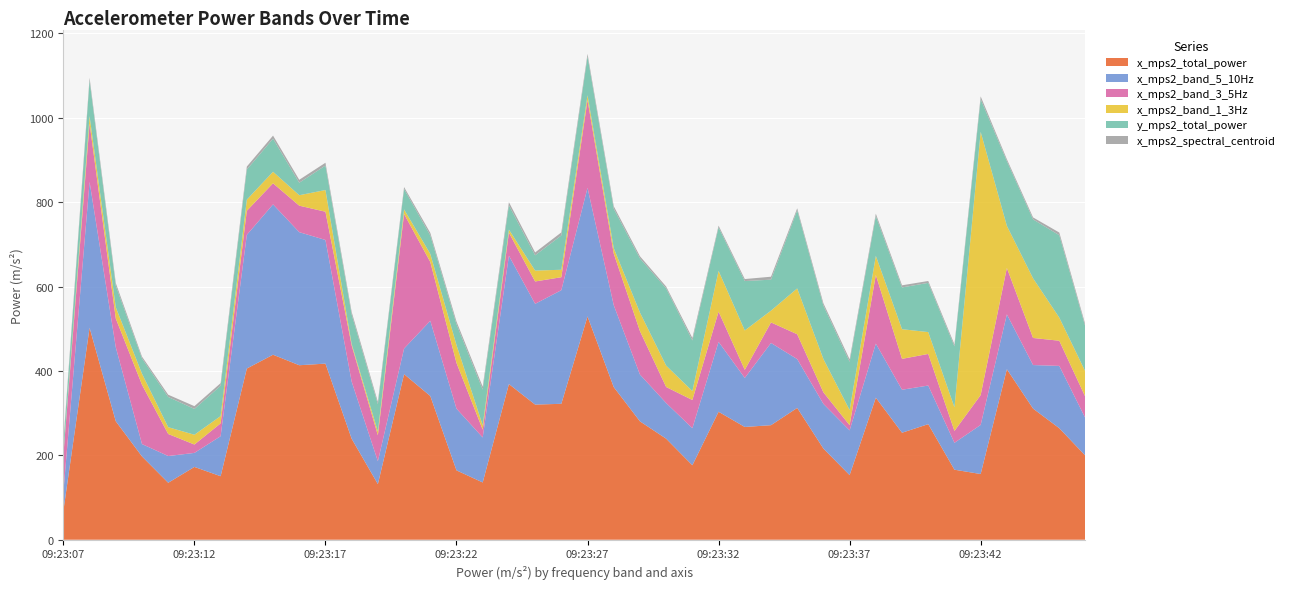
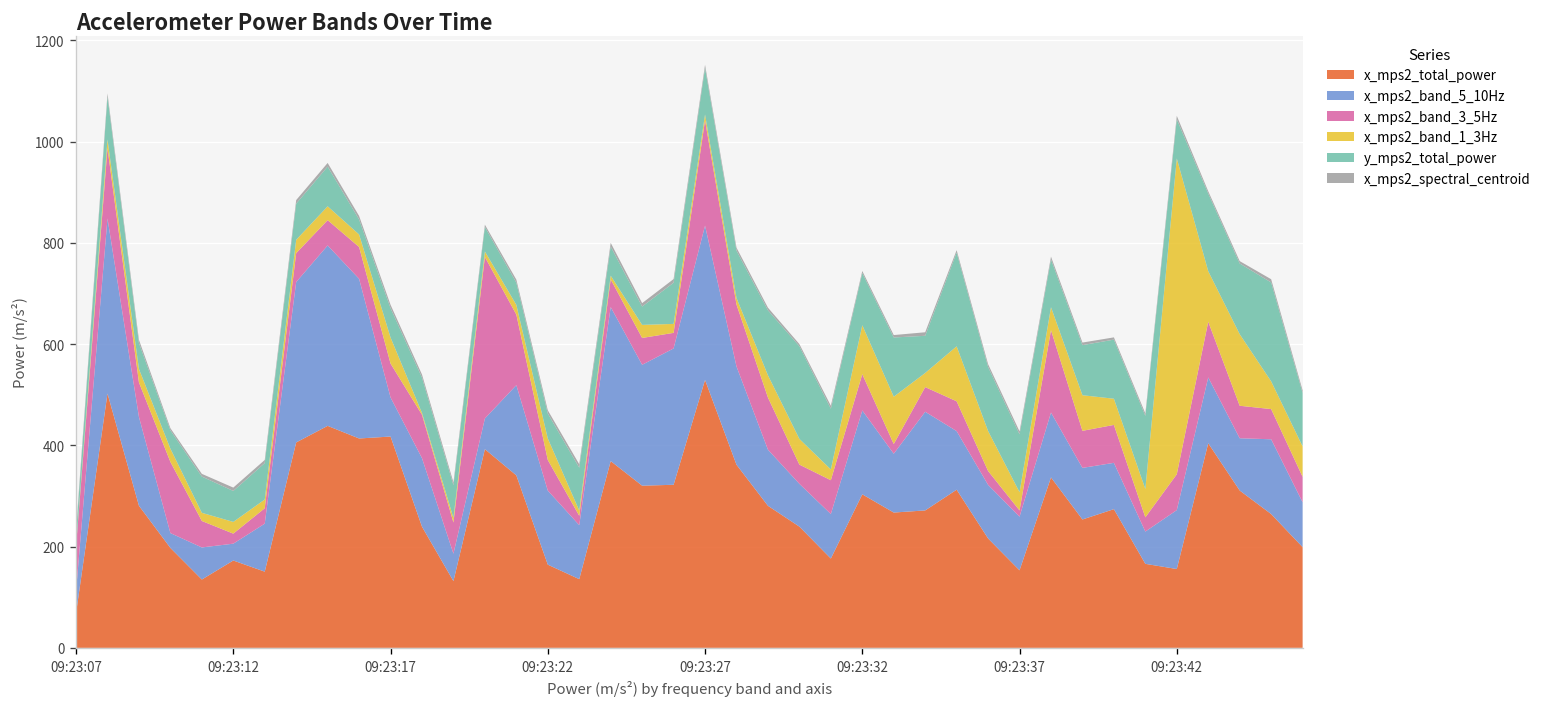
x_mps2_band_5_10Hz, 09:23:17: 290 -> 80
x_mps2_band_3_5Hz, 09:23:22: 110 -> 60
